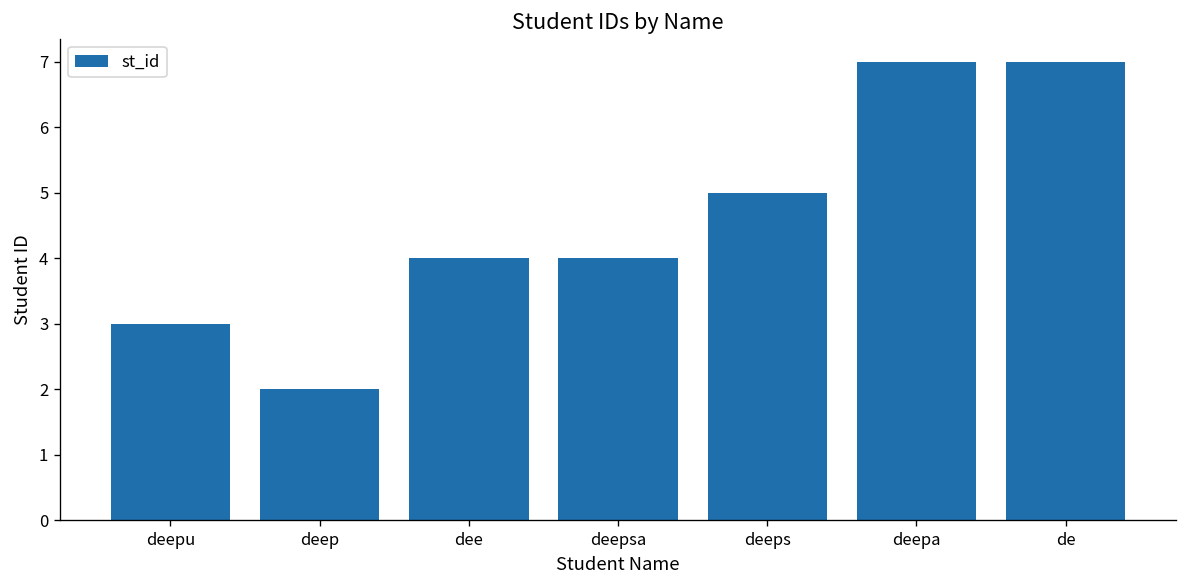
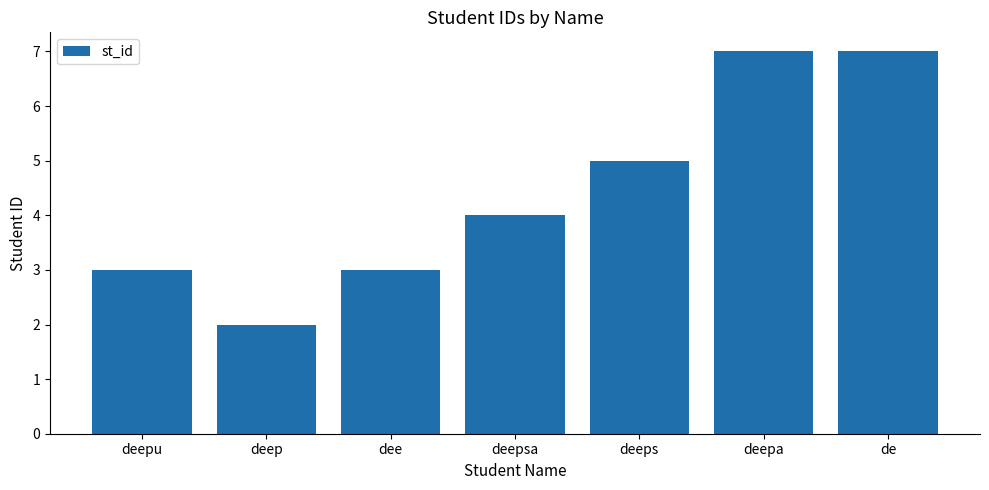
dee: 4 -> 3
